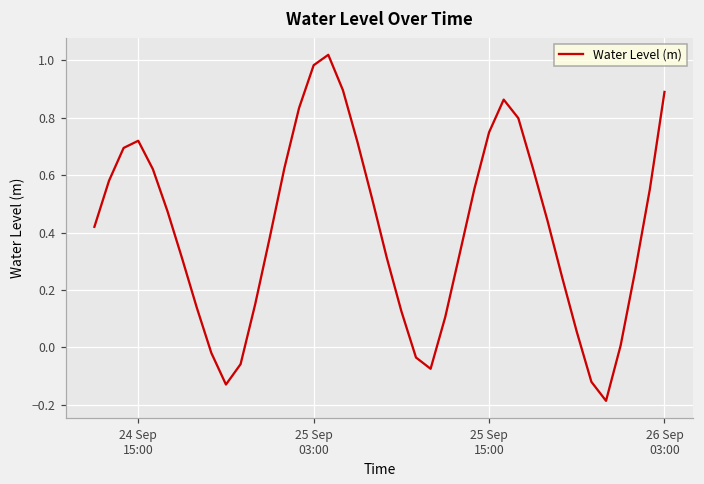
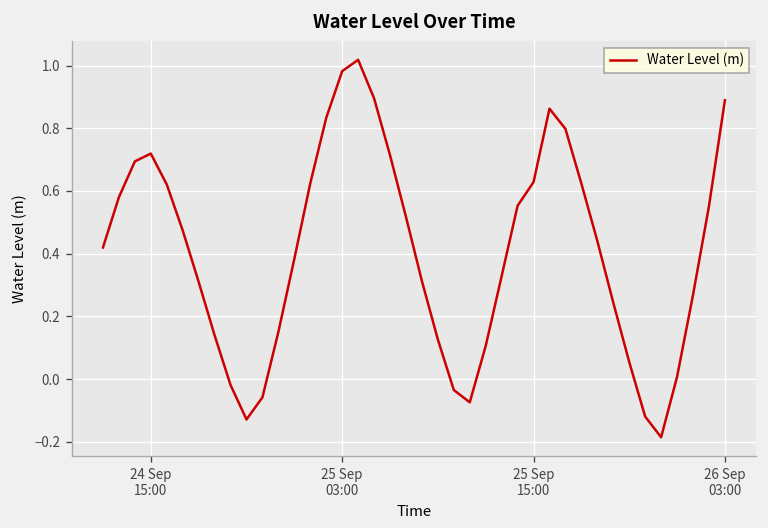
25 Sep 15:00: 0.75 -> 0.63
